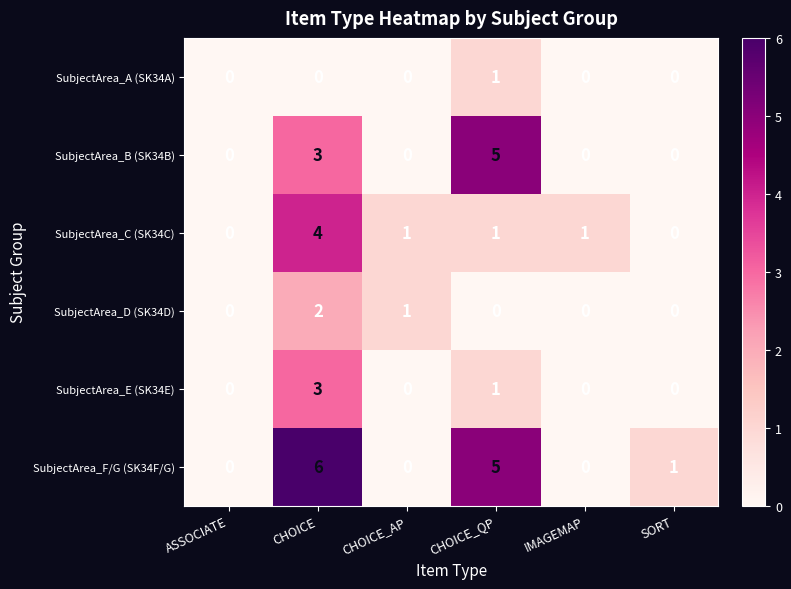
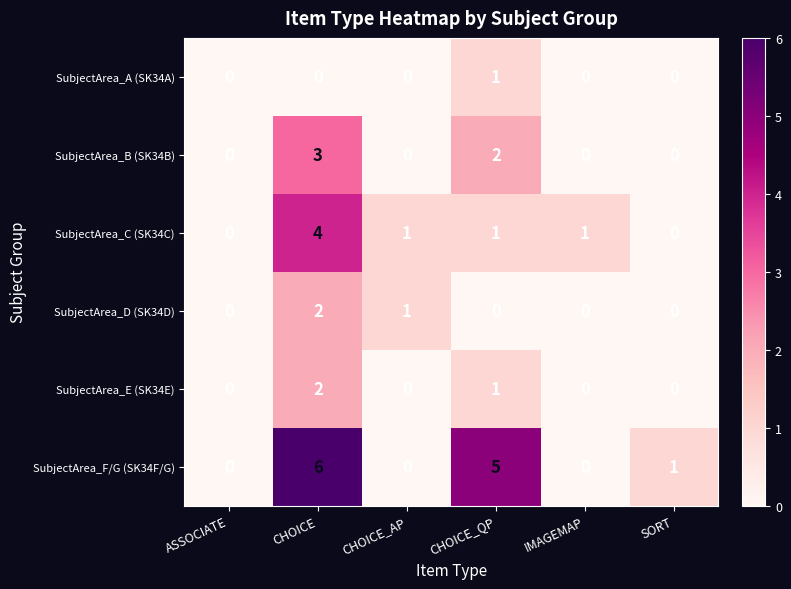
SubjectArea_B (SK34B), CHOICE_QP: 5 -> 2
SubjectArea_E (SK34E), CHOICE: 3 -> 2
